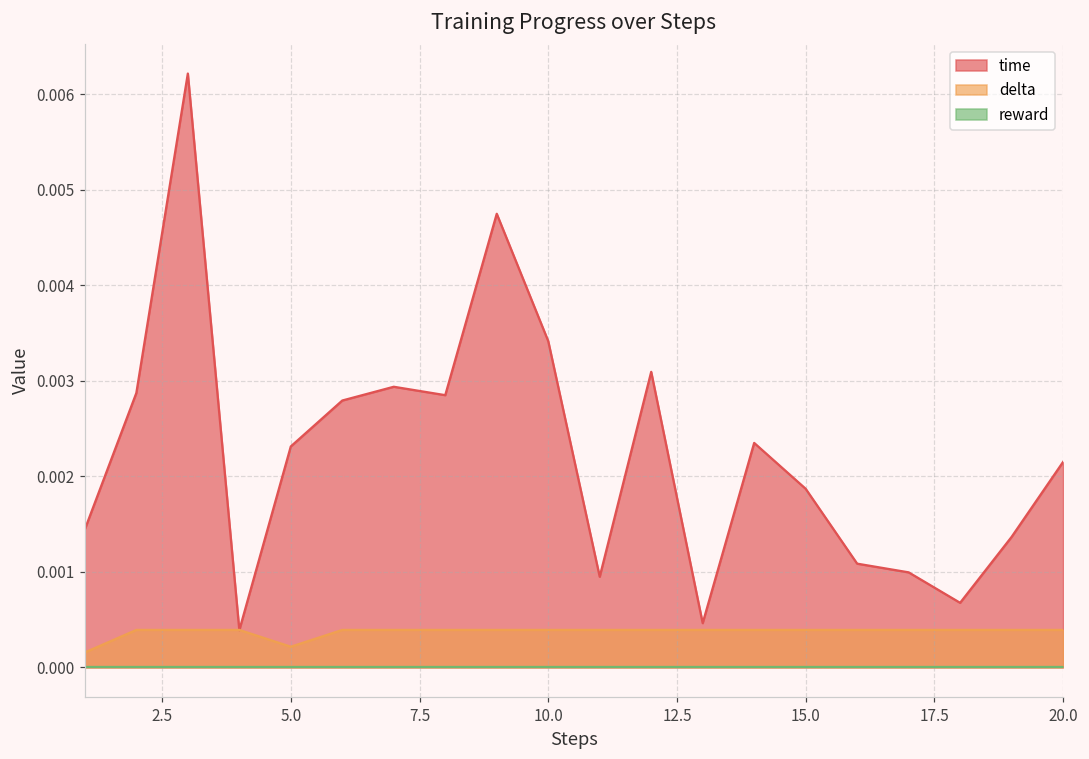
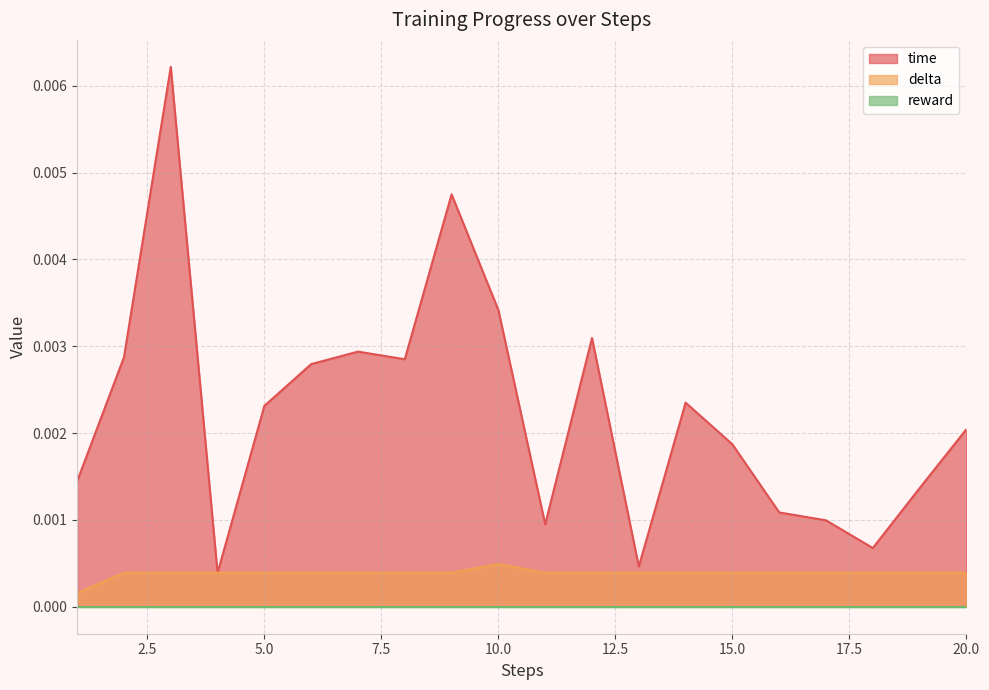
delta, 5.0: 0.0002 -> 0.0004
delta, 10.0: 0.0004 -> 0.0005
time, 20.0: 0.0022 -> 0.0020
